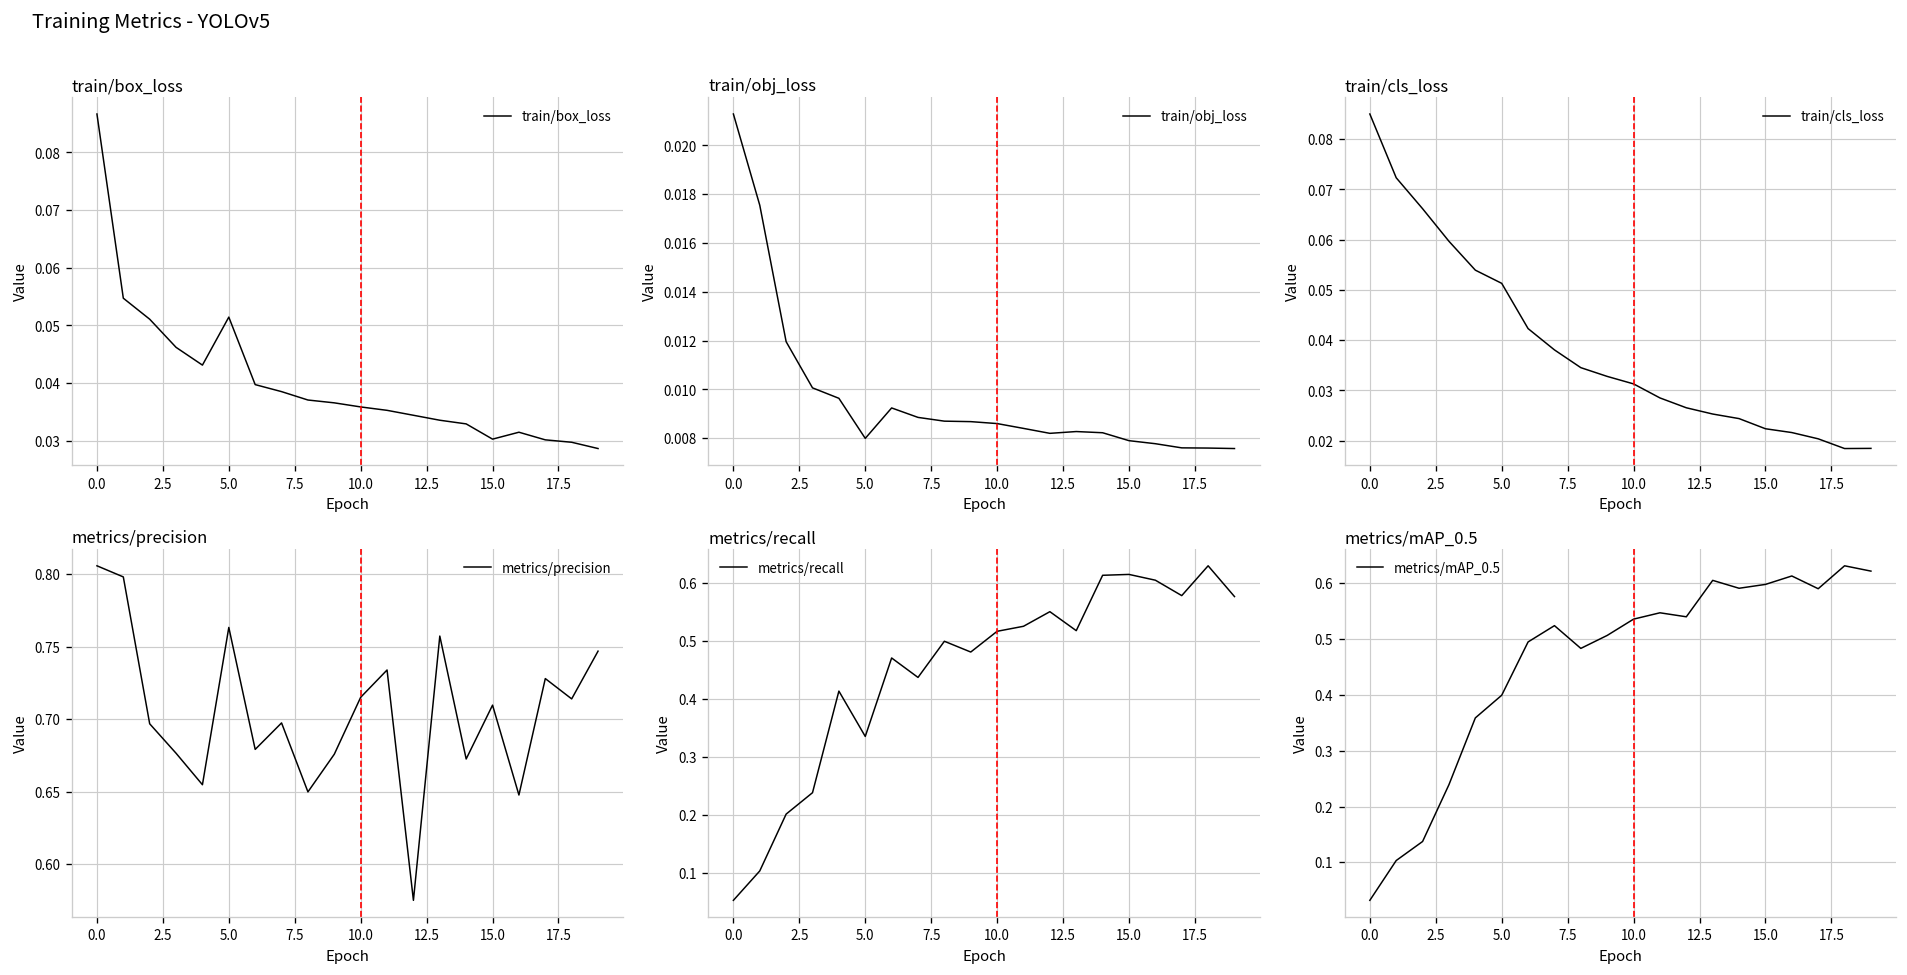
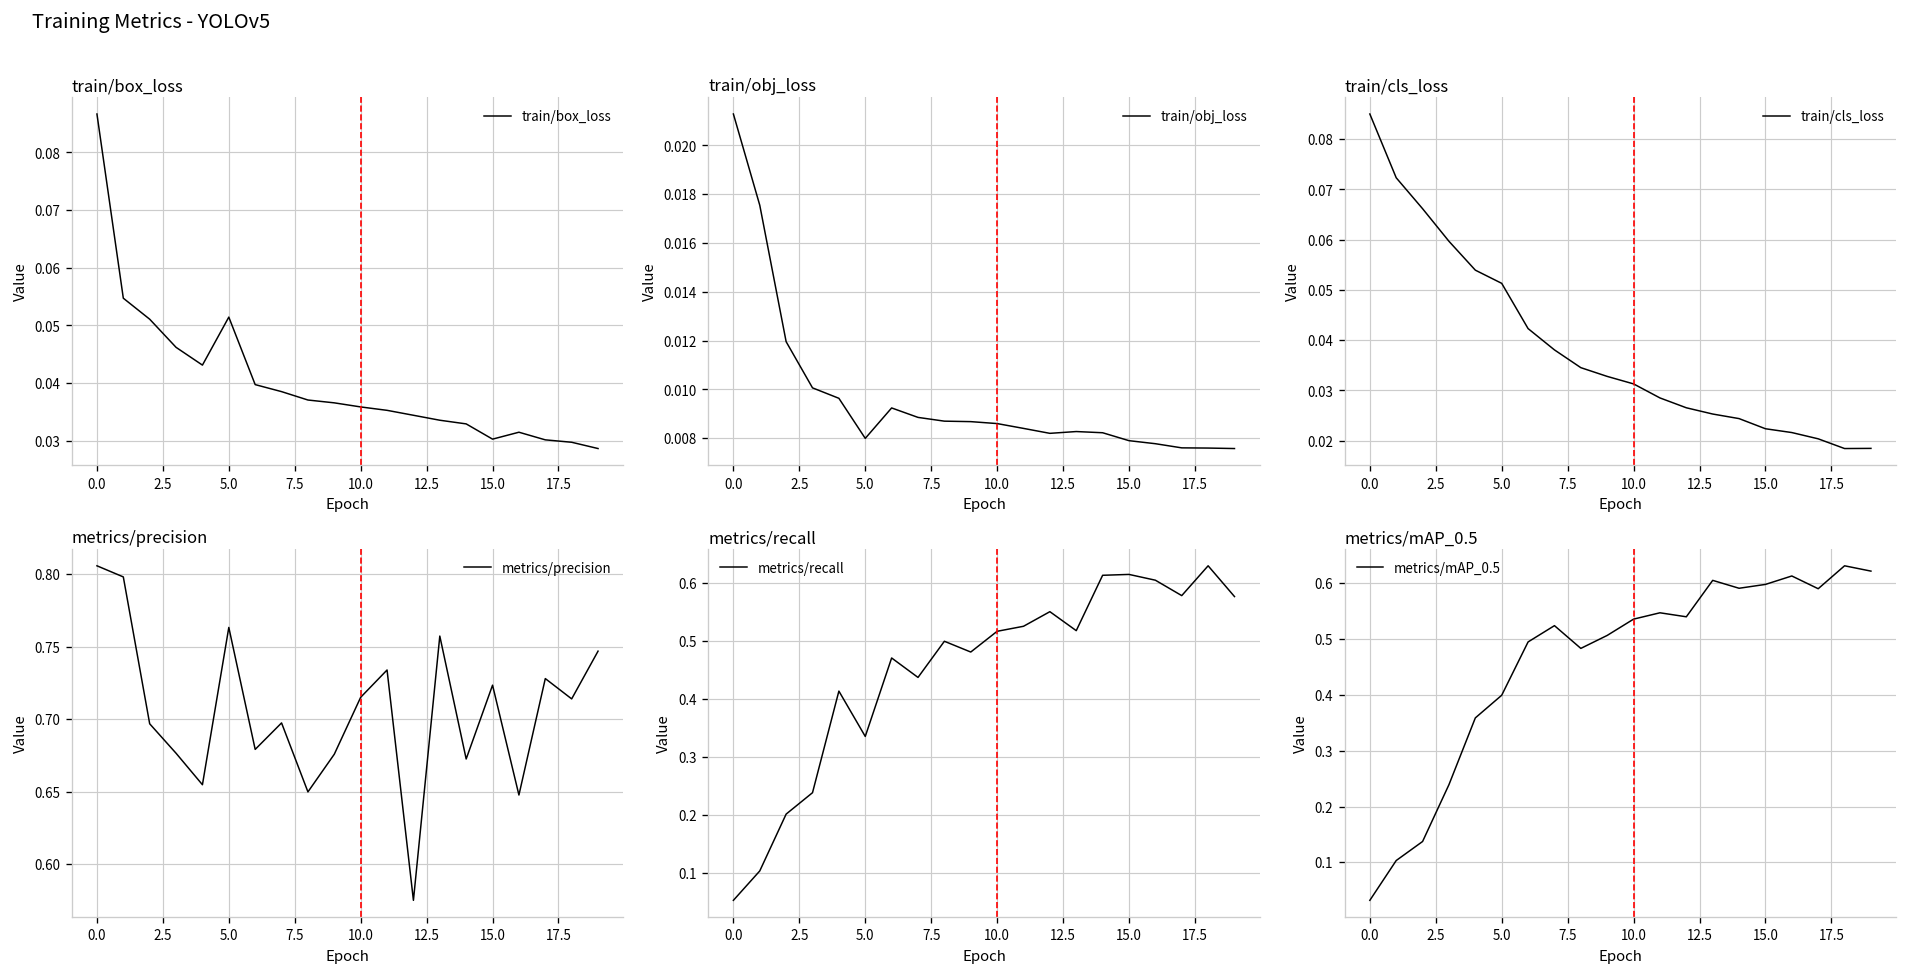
metrics/precision, 15.0: 0.710 -> 0.723
